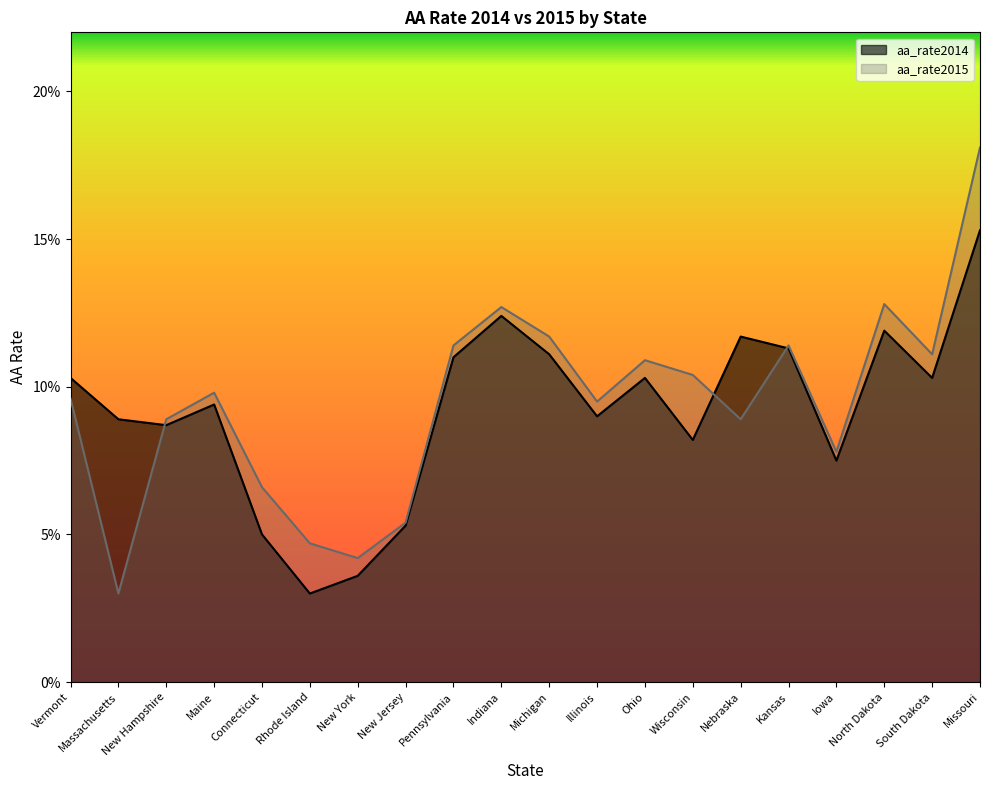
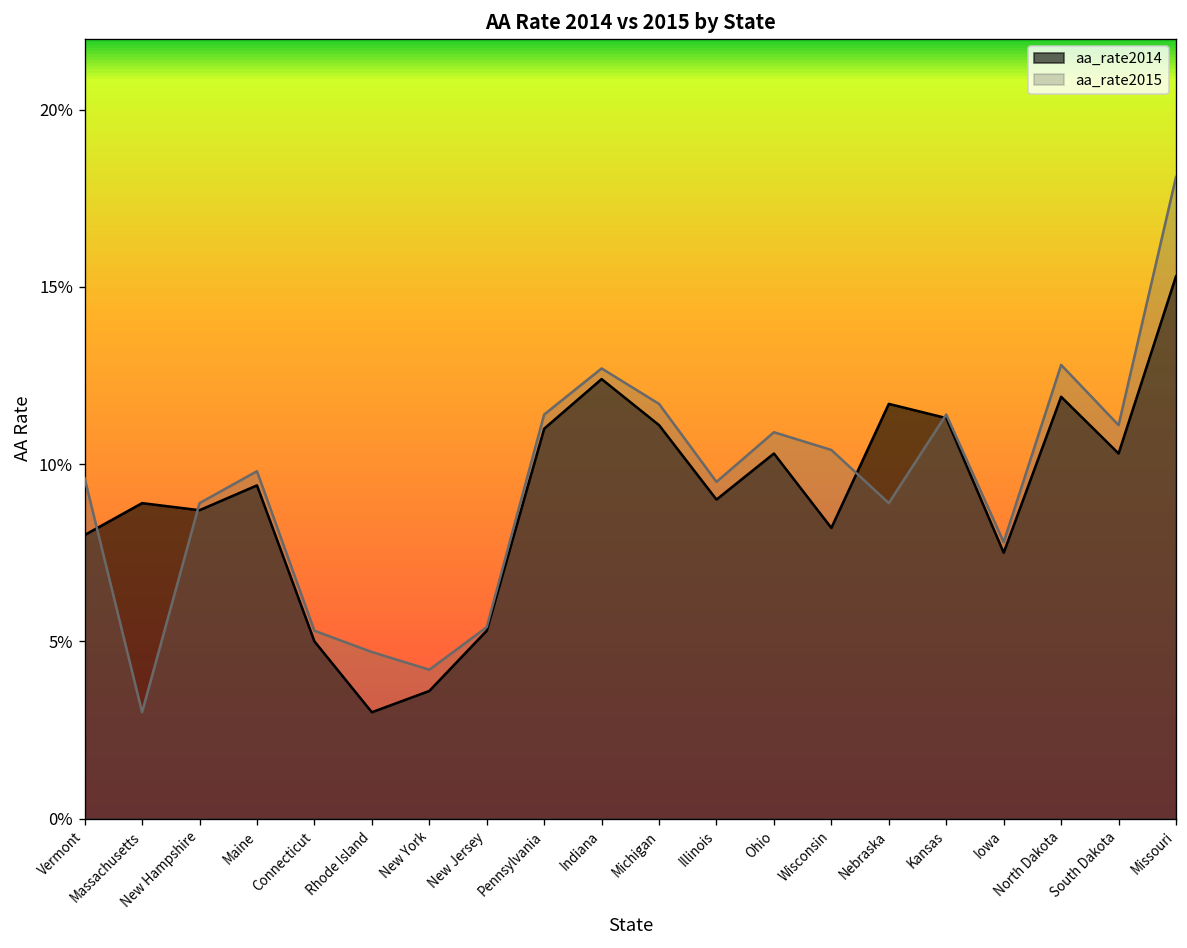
aa_rate2014, Vermont: 10.3% -> 8.0%
aa_rate2015, Connecticut: 6.6% -> 5.3%
